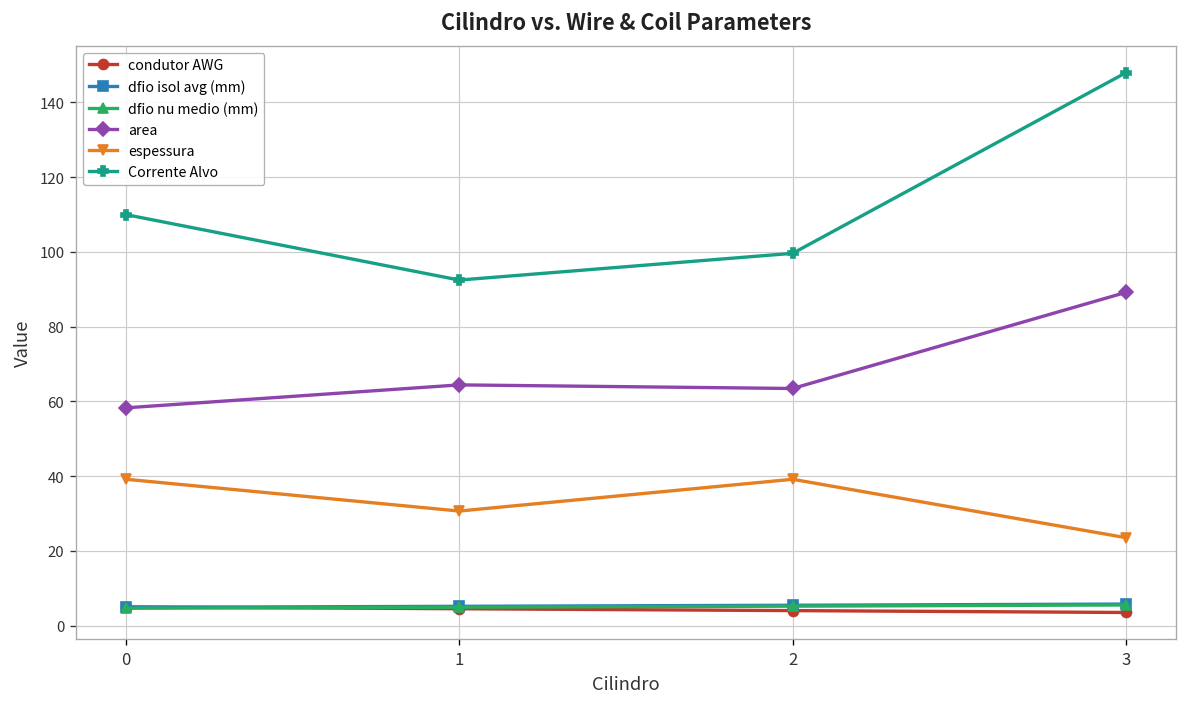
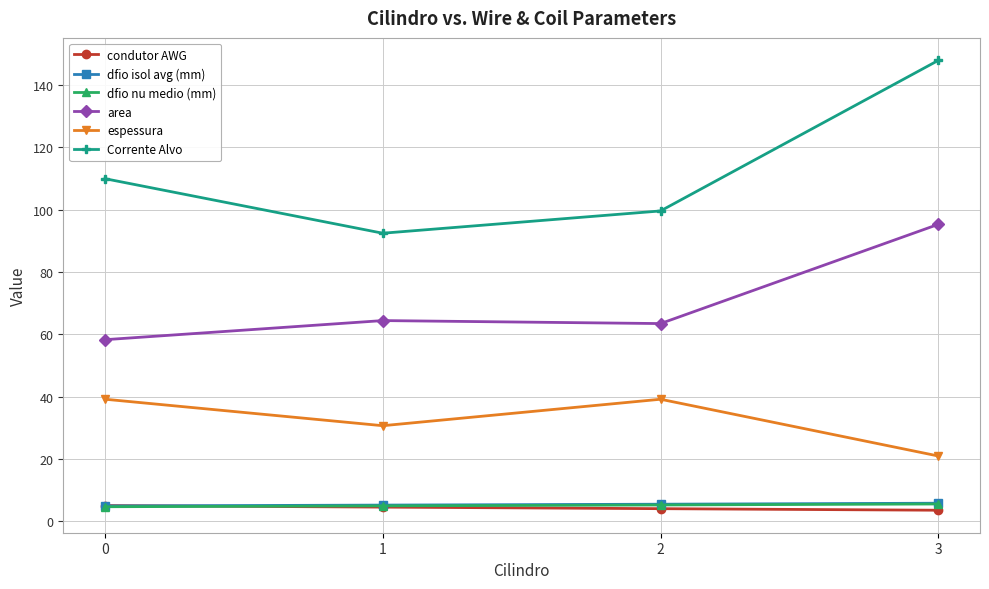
area, 3: 89 -> 95
espessura, 3: 24 -> 21
